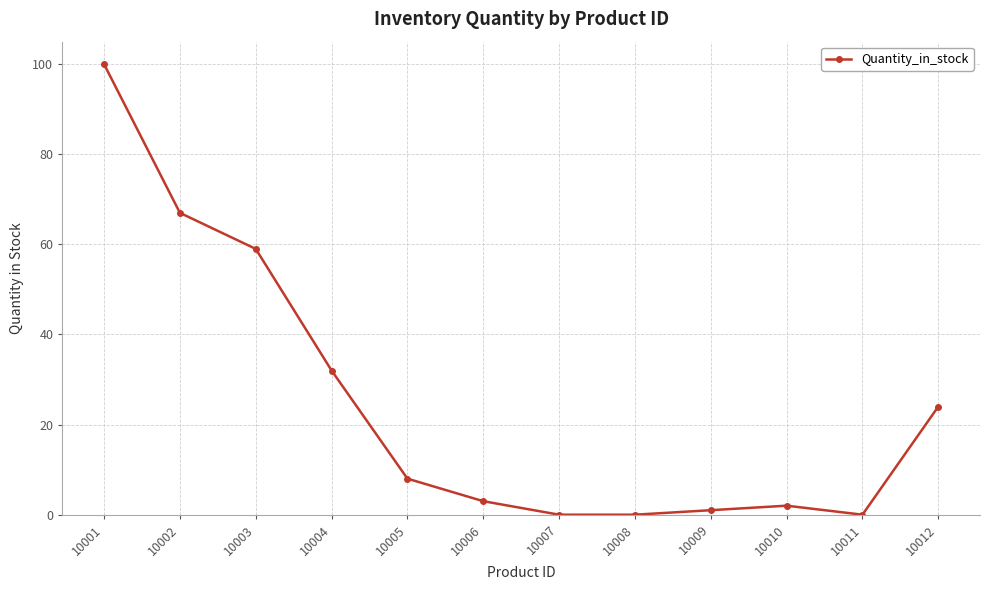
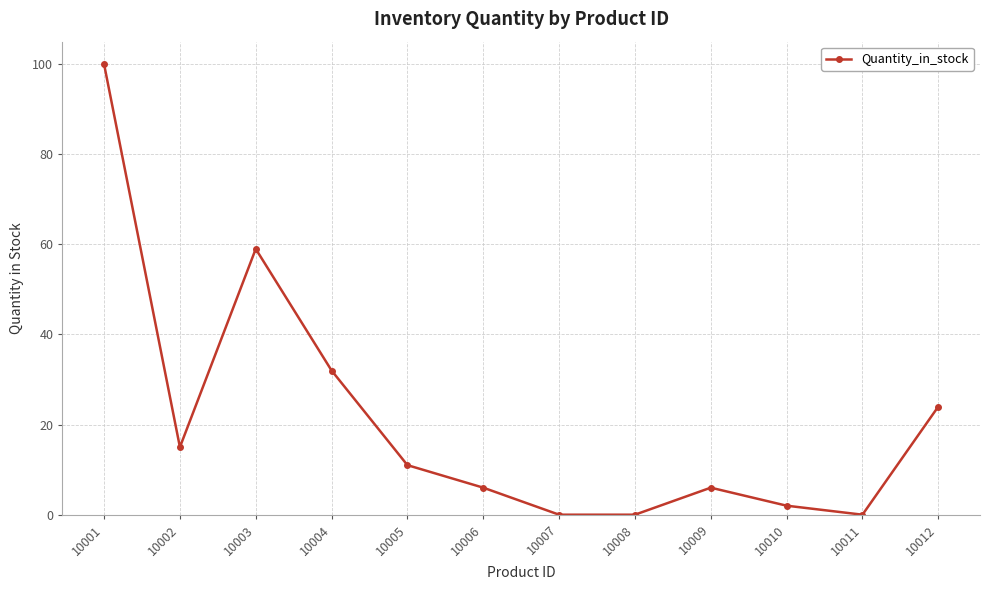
10002: 67 -> 15
10005: 8 -> 11
10006: 3 -> 6
10009: 1 -> 6
